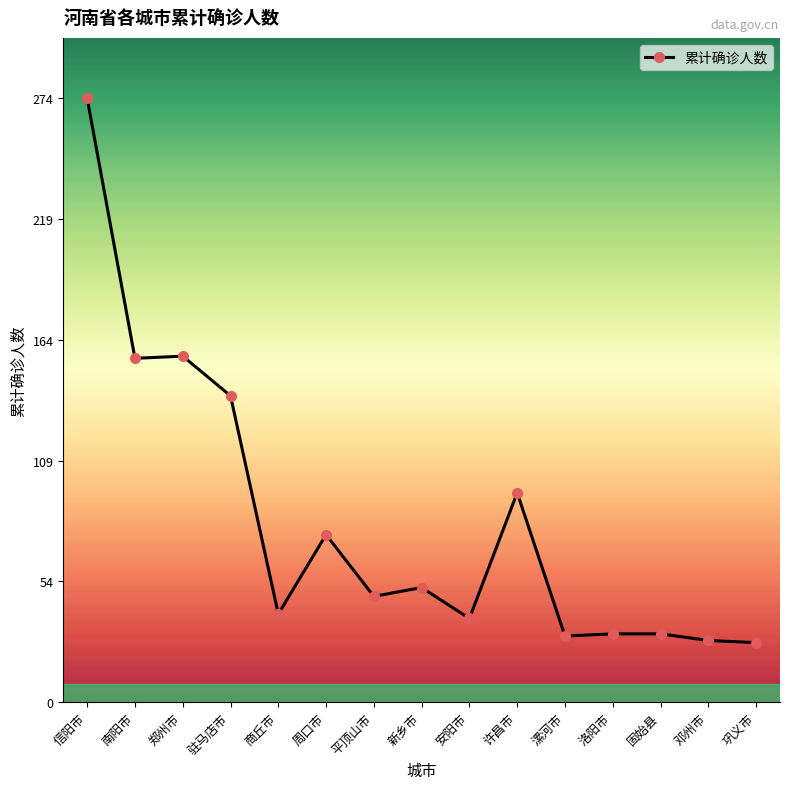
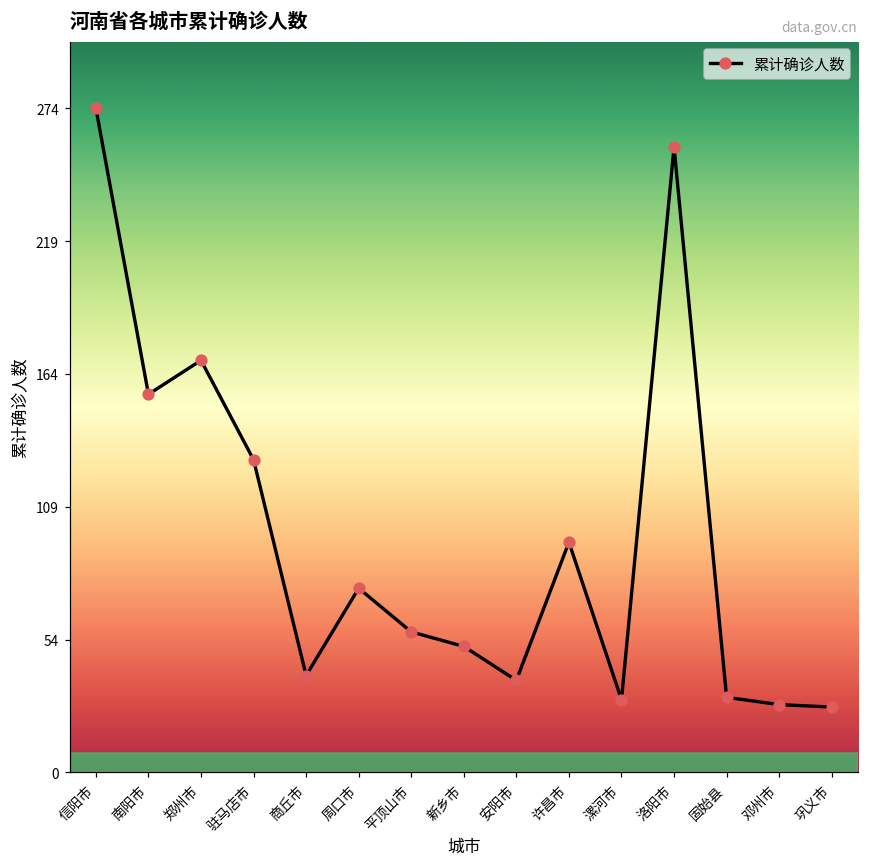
郑州市: 157 -> 170
驻马店市: 139 -> 129
平顶山市: 48 -> 58
洛阳市: 31 -> 258
